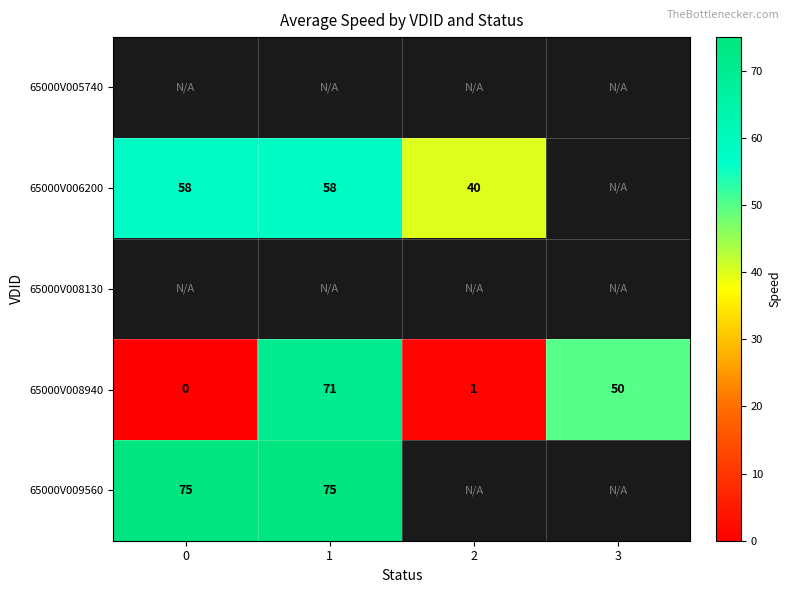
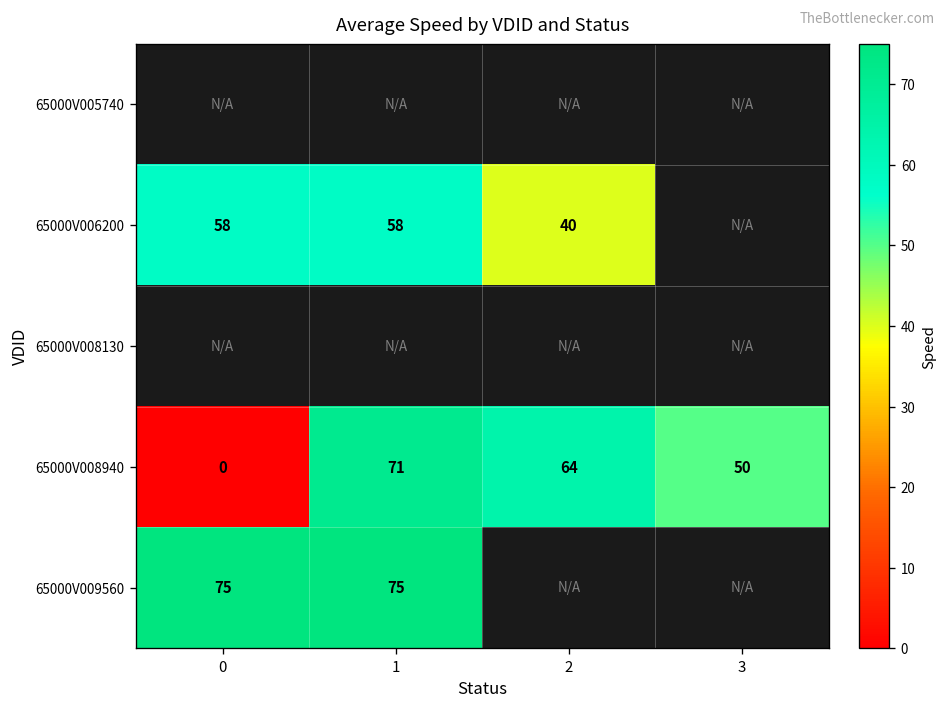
65000V008940, 2: 1 -> 64
